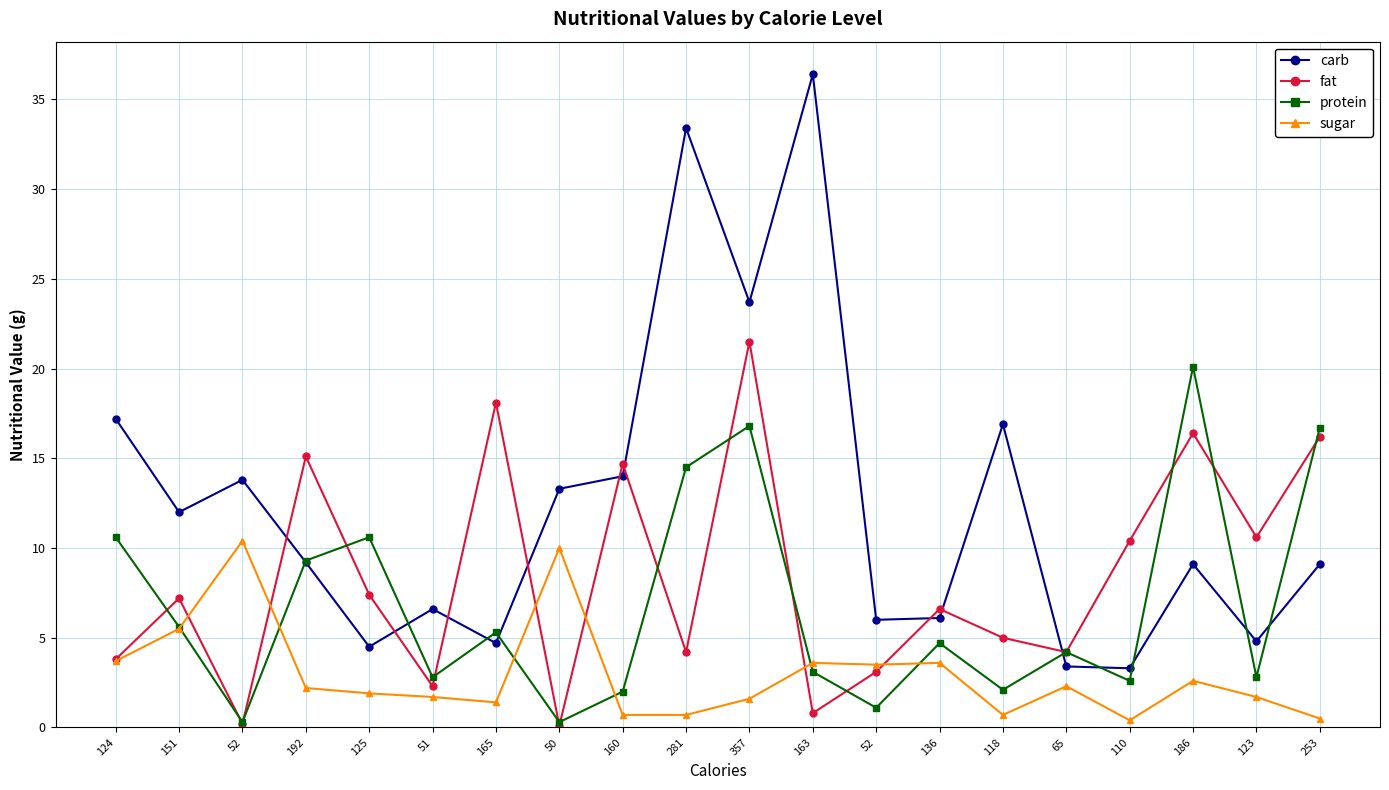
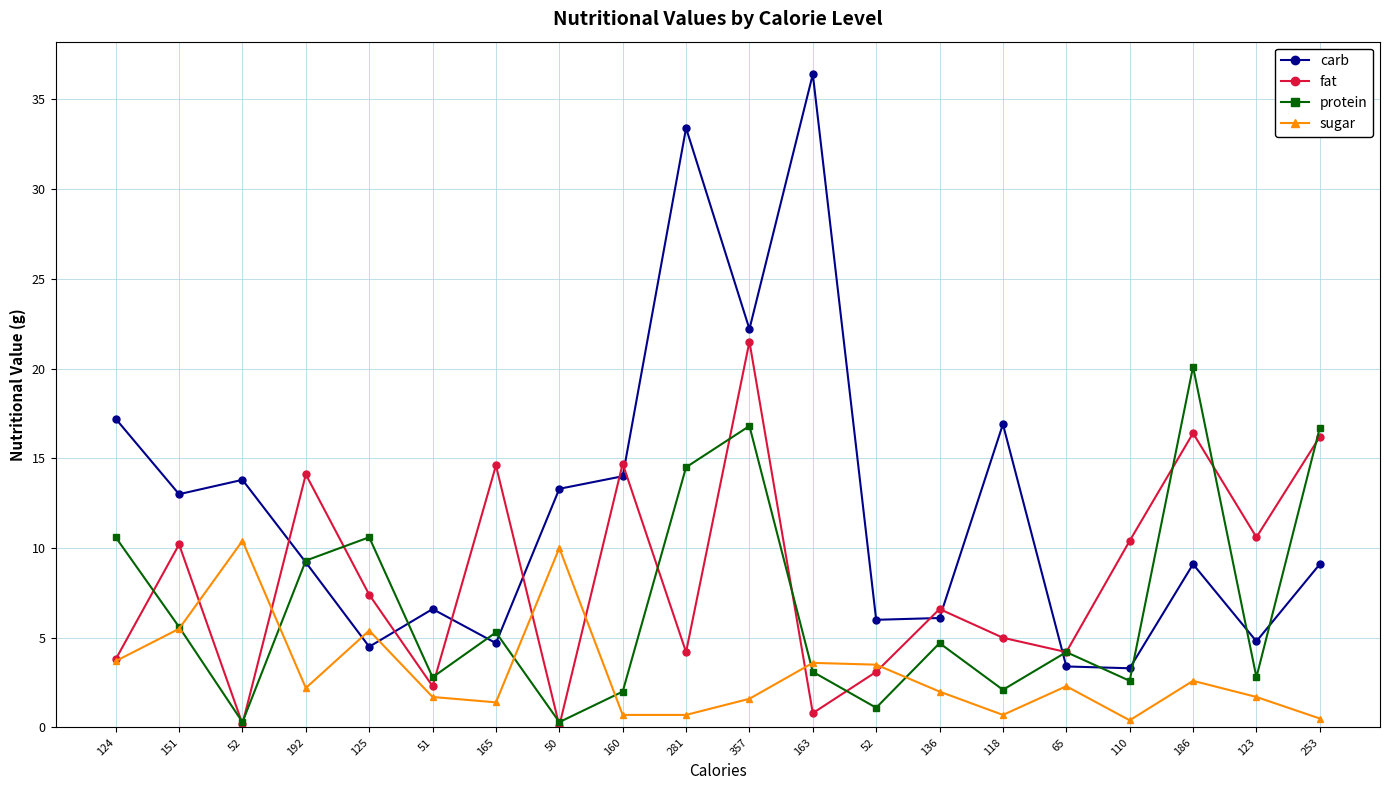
carb, 151: 12 -> 13
fat, 151: 7.2 -> 10.2
fat, 192: 15.1 -> 14.1
sugar, 125: 1.9 -> 5.4
fat, 165: 18.1 -> 14.6
carb, 357: 23.7 -> 22.2
sugar, 136: 3.6 -> 2.0
